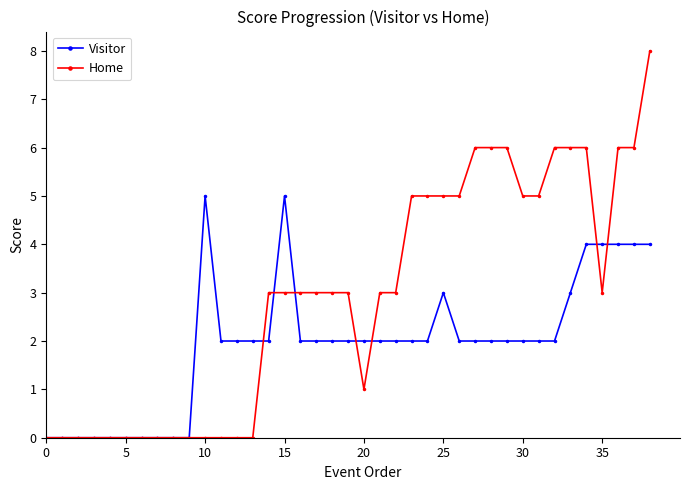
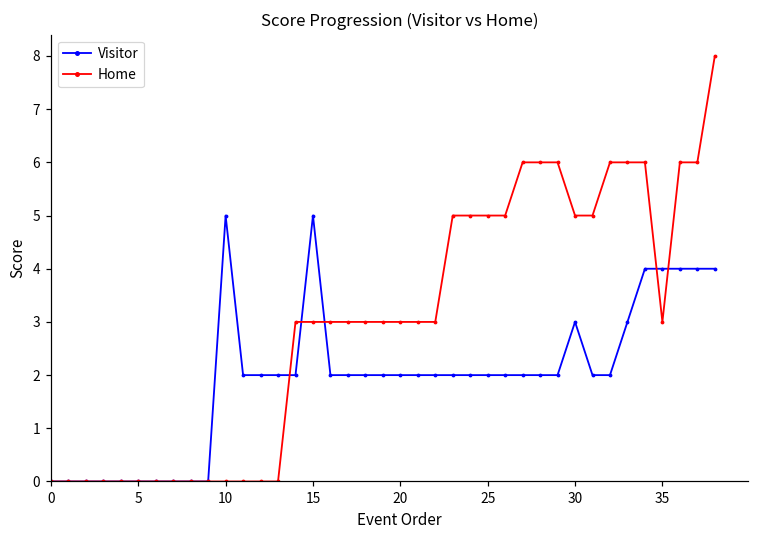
Home, 20: 1 -> 3
Visitor, 25: 3 -> 2
Visitor, 30: 2 -> 3
